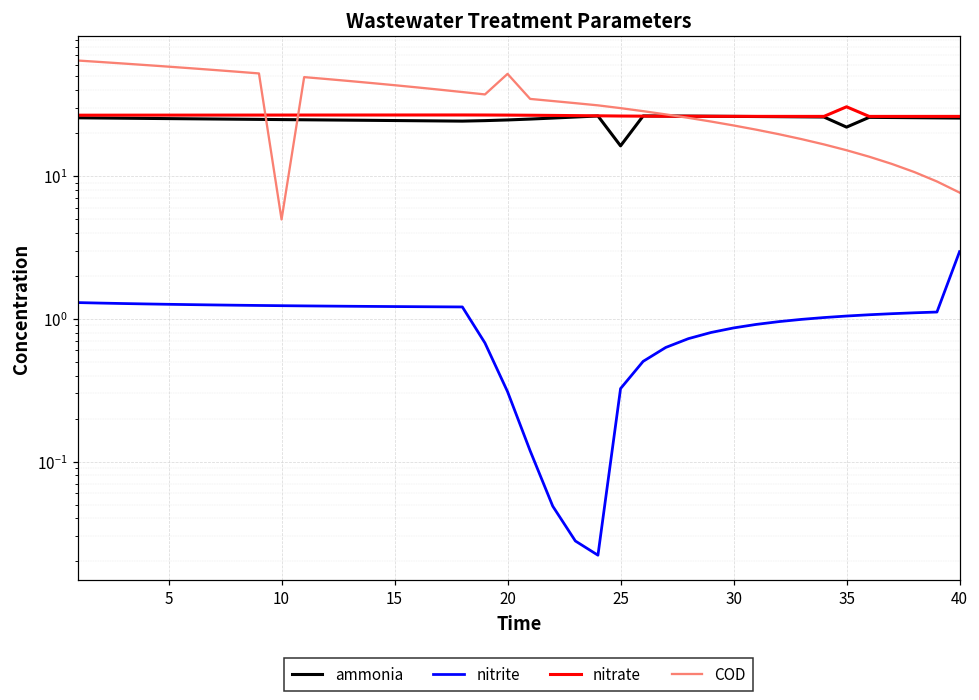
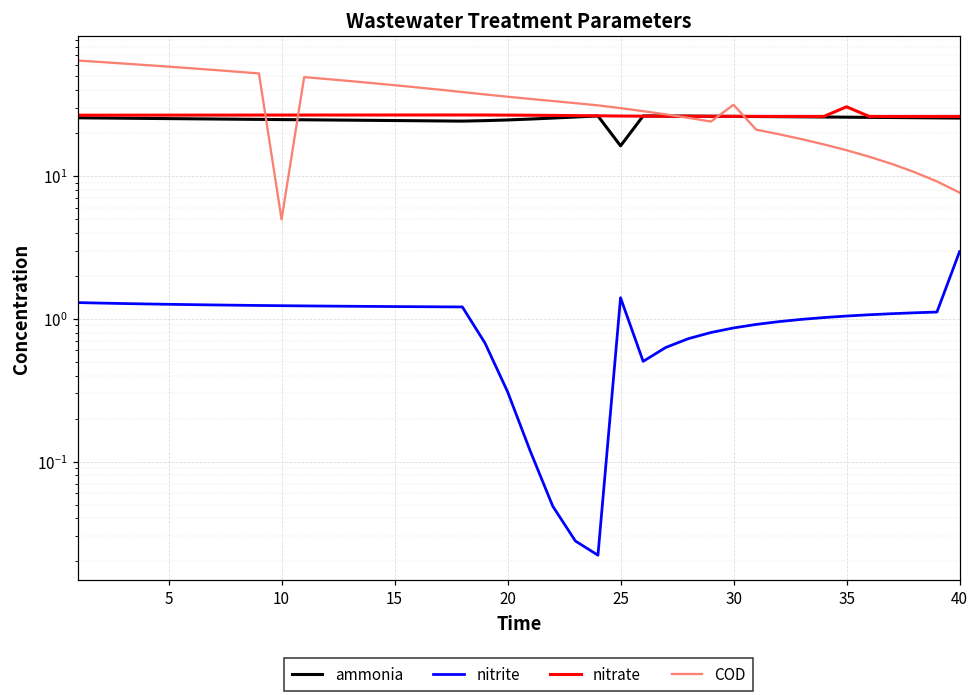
COD, 20: 52 -> 36
nitrite, 25: 0.32 -> 1.4
COD, 30: 23 -> 32
ammonia, 35: 22 -> 26
